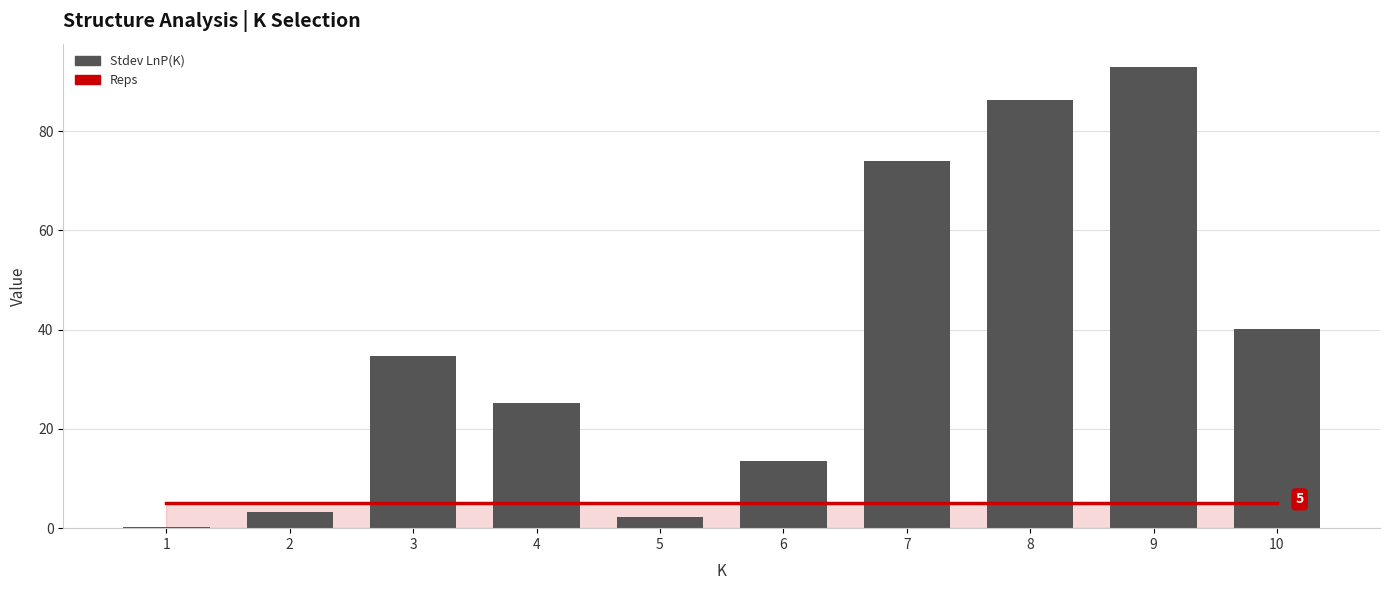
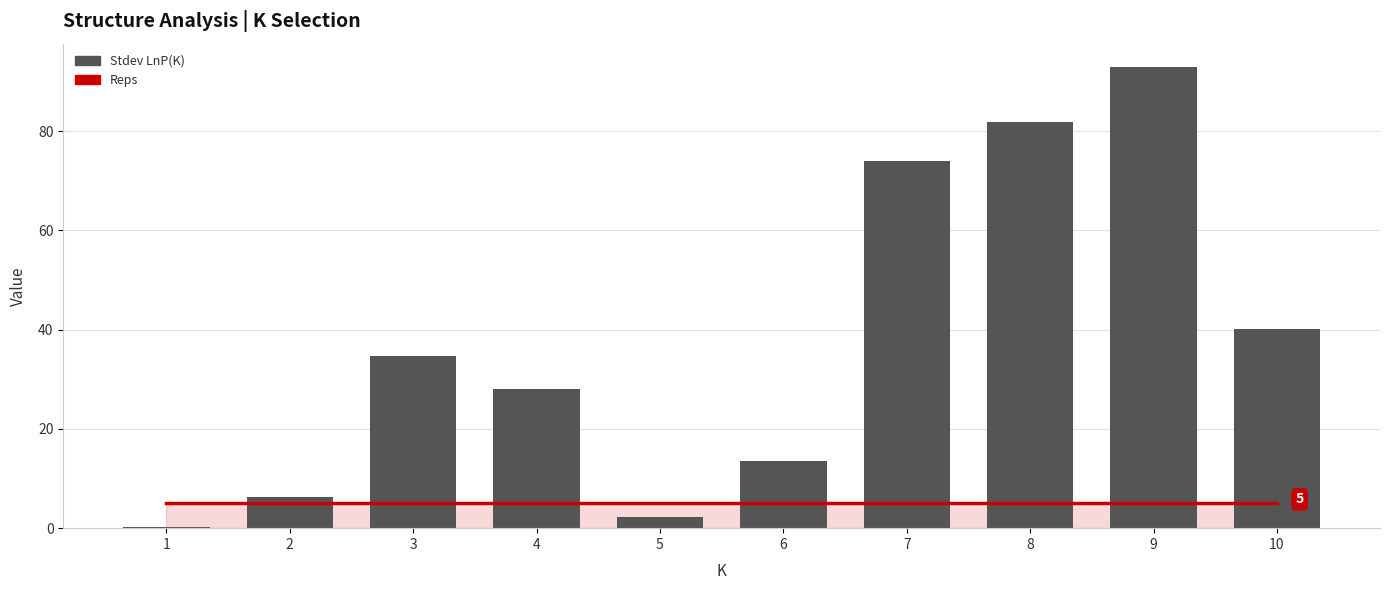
Stdev LnP(K), 2: 3 -> 6
Stdev LnP(K), 4: 25 -> 28
Stdev LnP(K), 8: 86 -> 82
